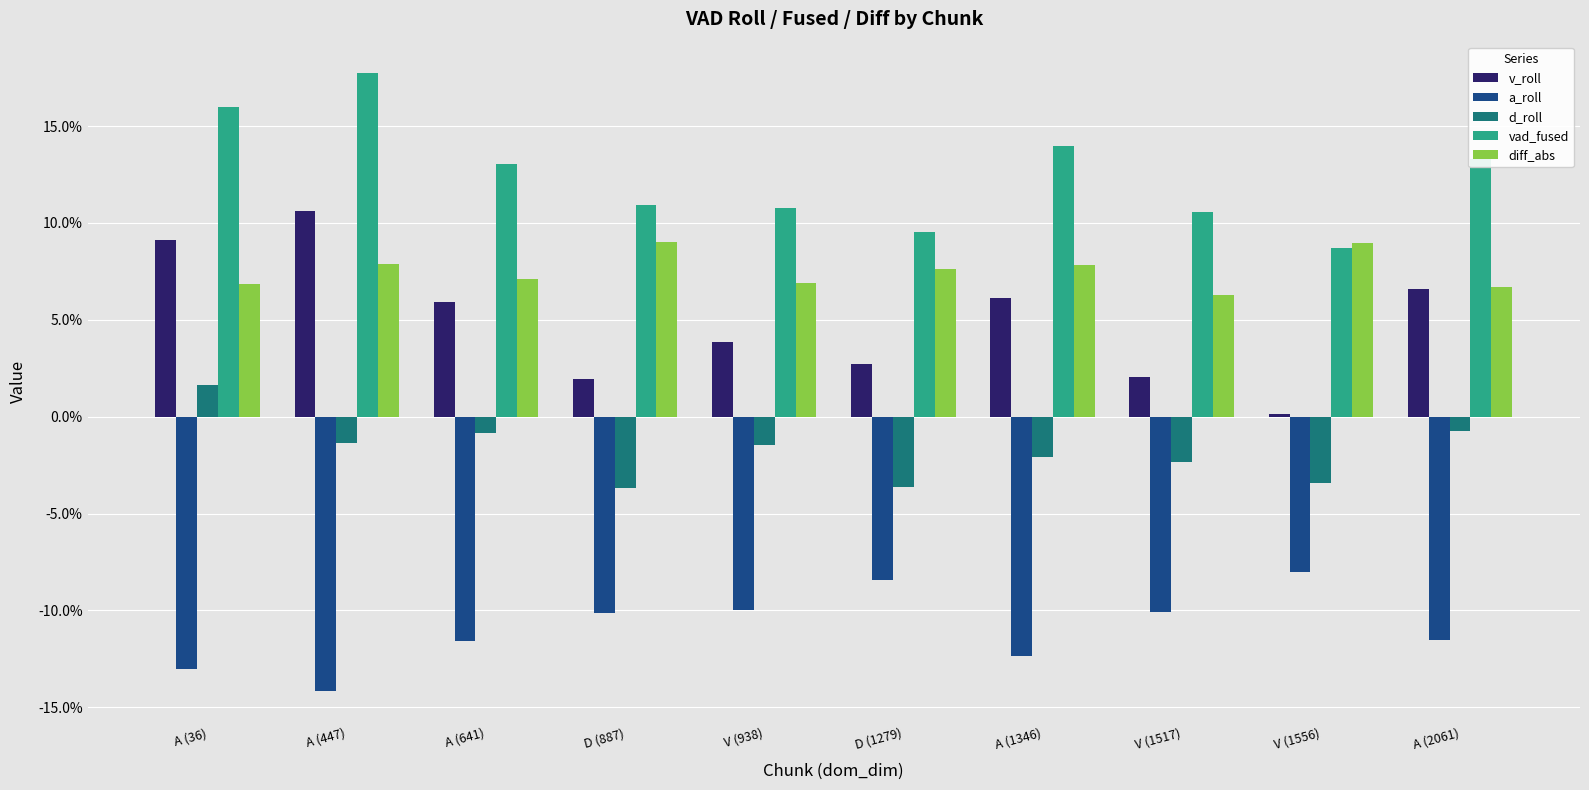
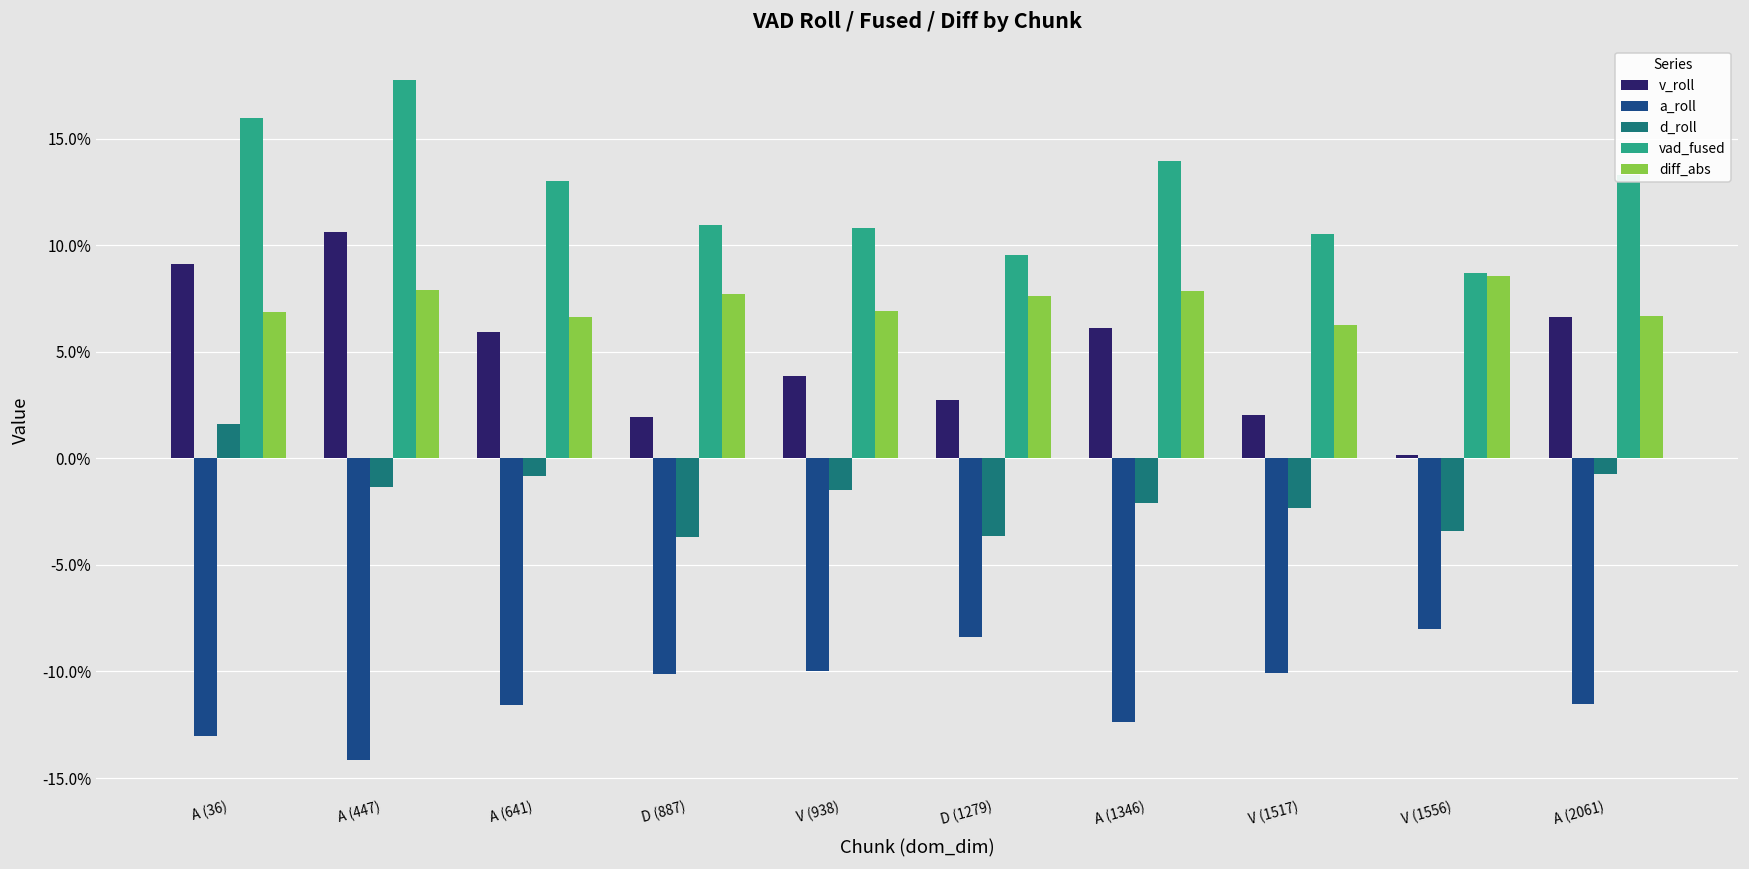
diff_abs, A (641): 7.1% -> 6.7%
diff_abs, D (887): 9.0% -> 7.7%
diff_abs, V (1556): 9.0% -> 8.6%
